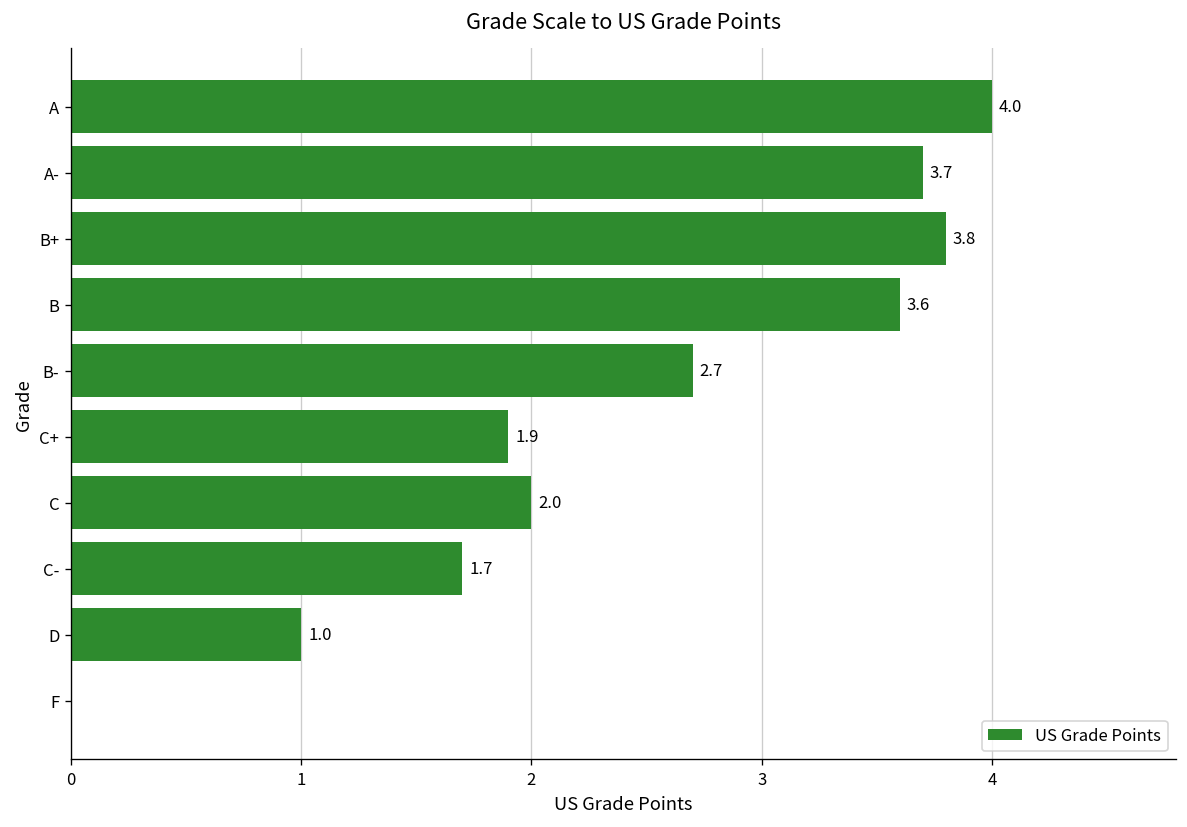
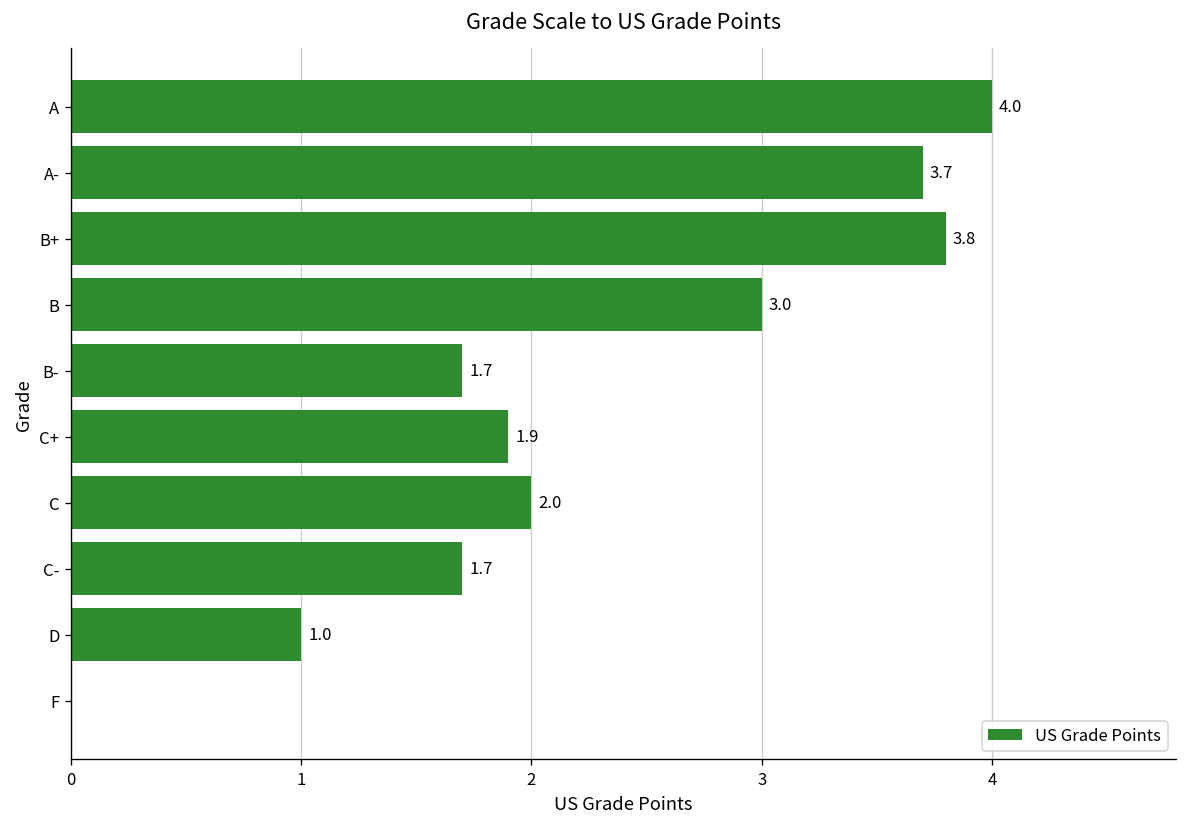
B: 3.6 -> 3.0
B-: 2.7 -> 1.7
